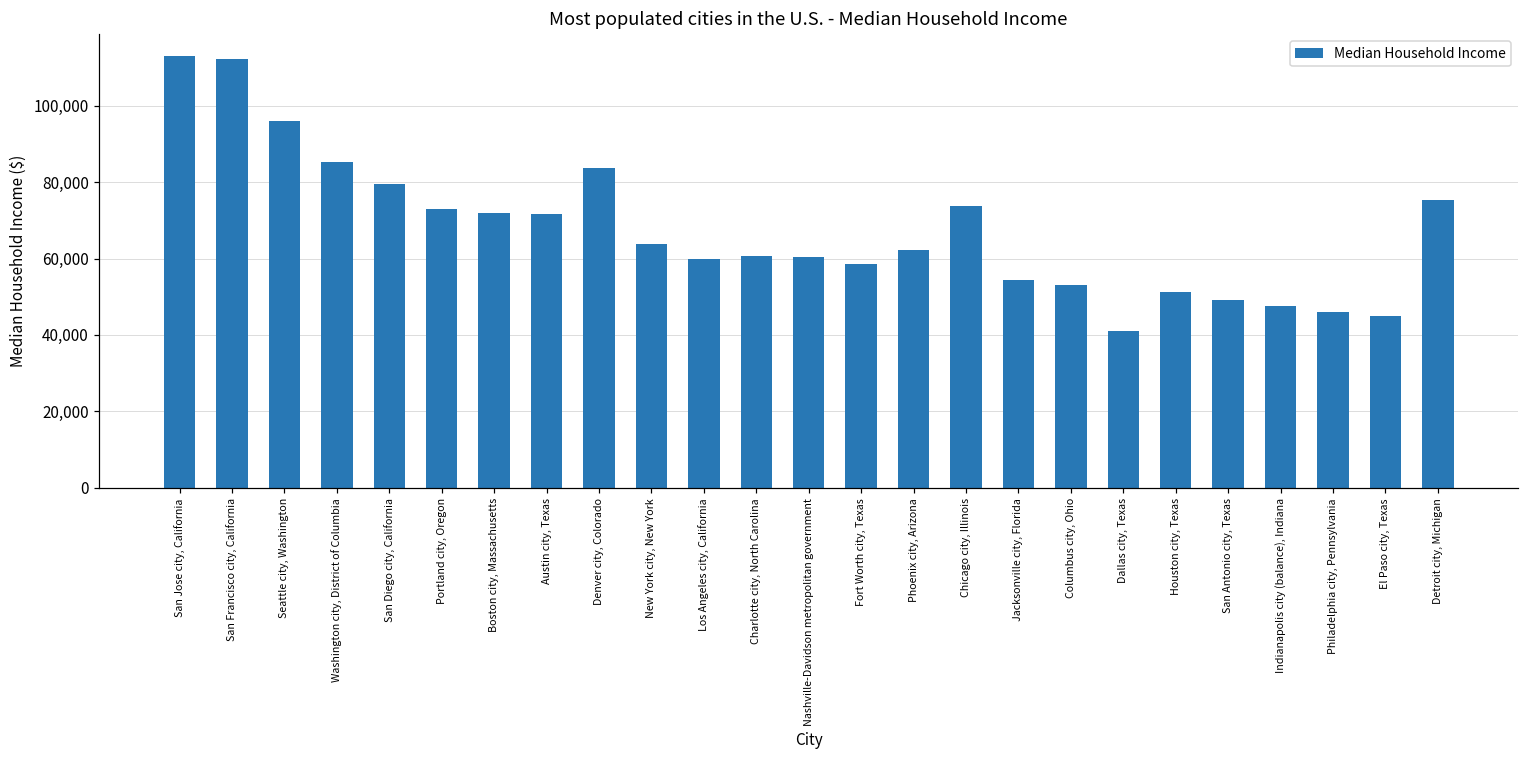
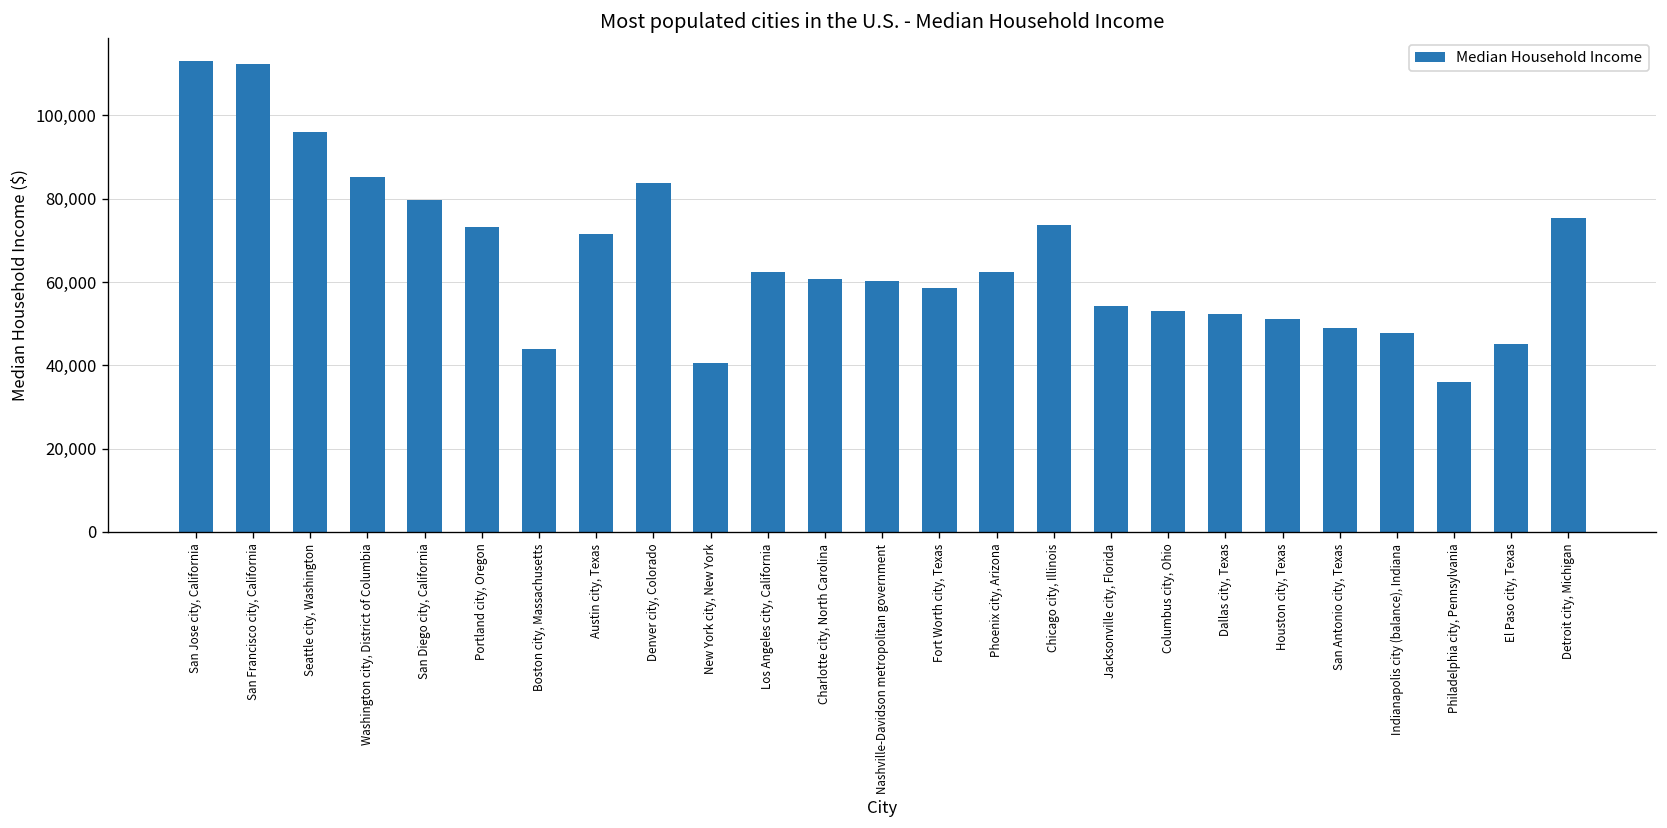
Boston city, Massachusetts: 72,000 -> 44,000
New York city, New York: 64,000 -> 41,000
Los Angeles city, California: 60,000 -> 62,000
Dallas city, Texas: 41,000 -> 52,000
Philadelphia city, Pennsylvania: 46,000 -> 36,000
